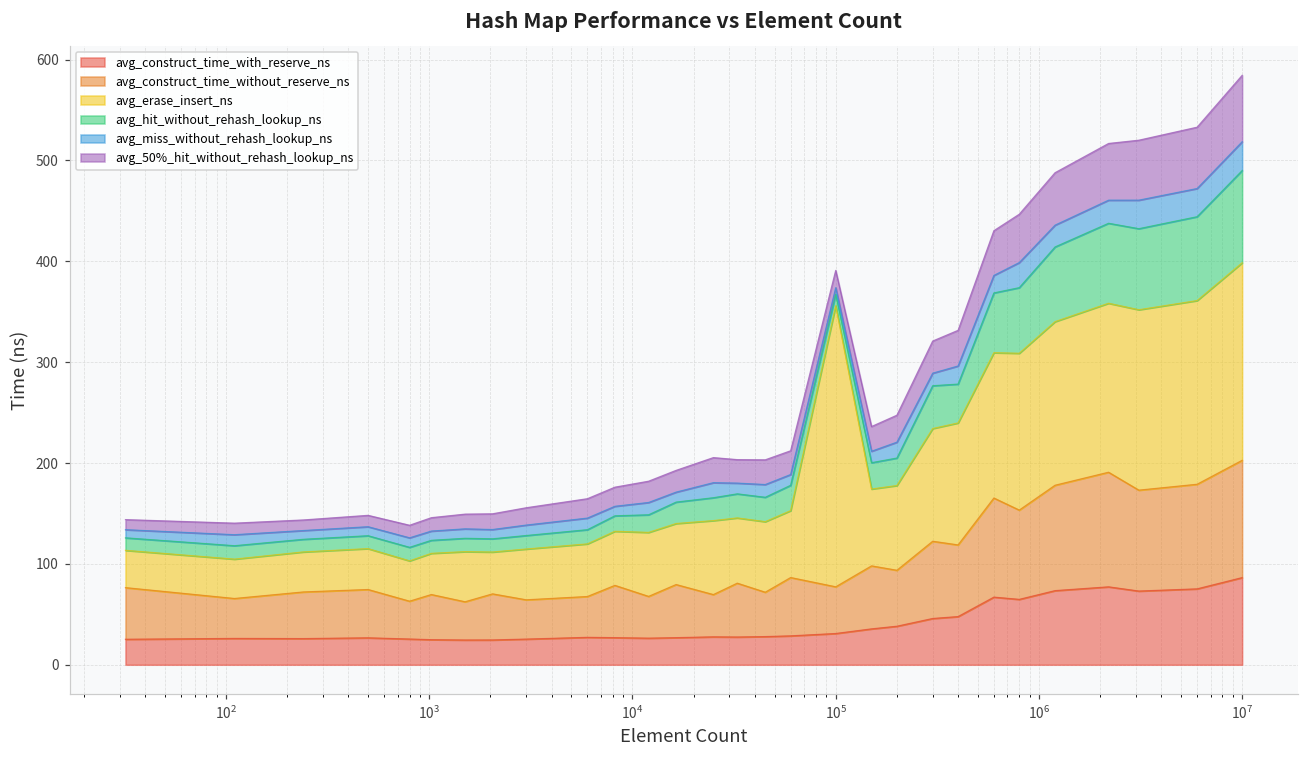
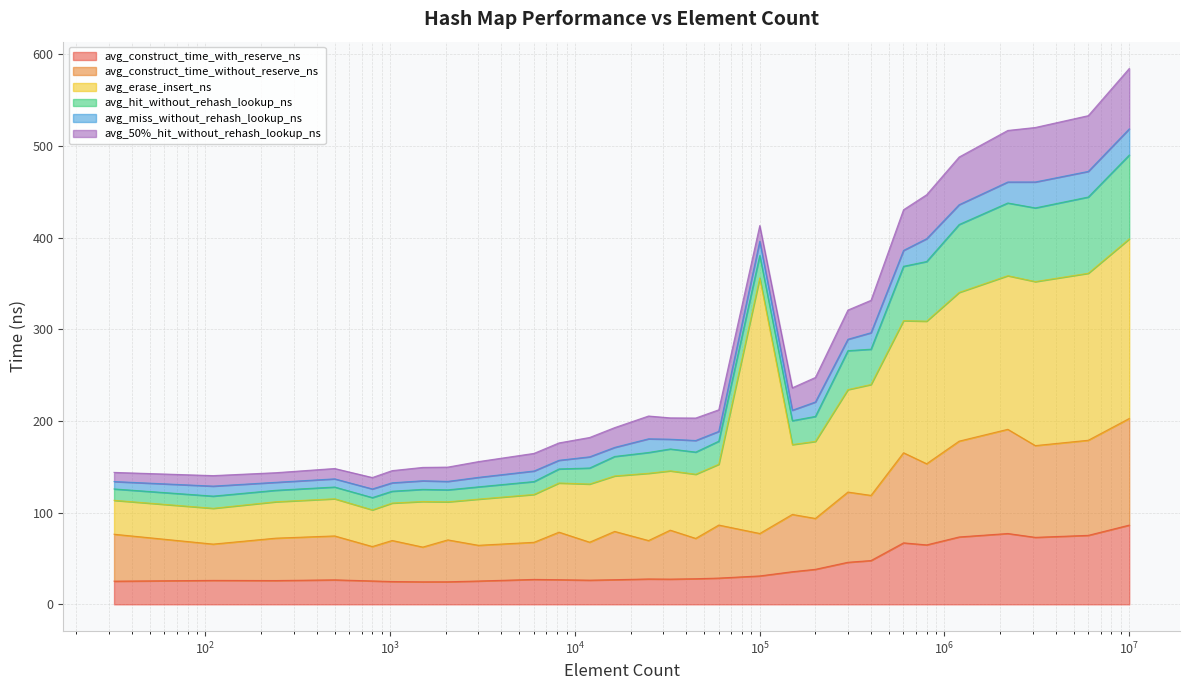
avg_hit_without_rehash_lookup_ns, 10^5: 10 -> 20
avg_miss_without_rehash_lookup_ns, 10^5: 10 -> 20
